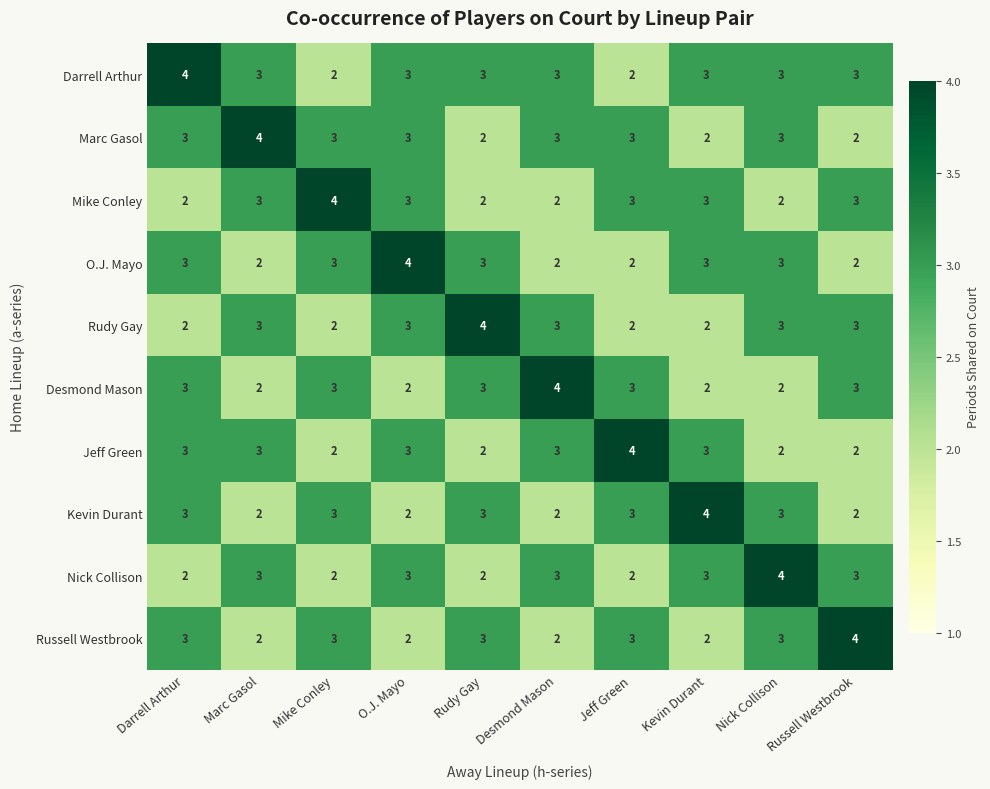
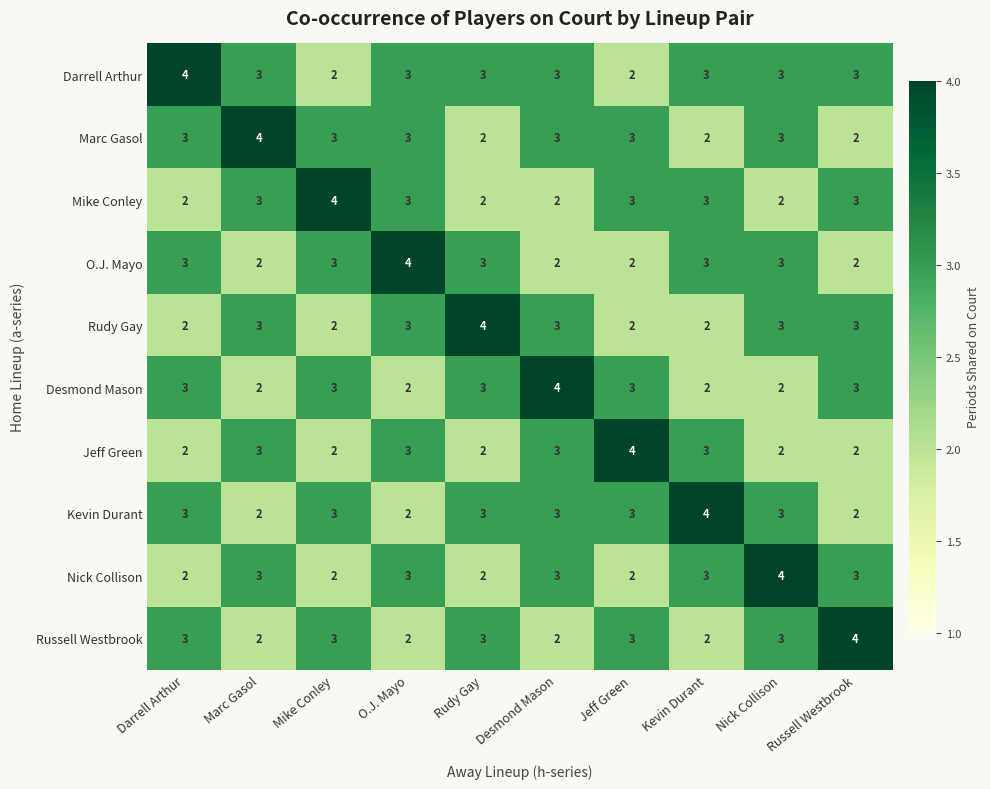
Jeff Green, Darrell Arthur: 3 -> 2
Kevin Durant, Desmond Mason: 2 -> 3
